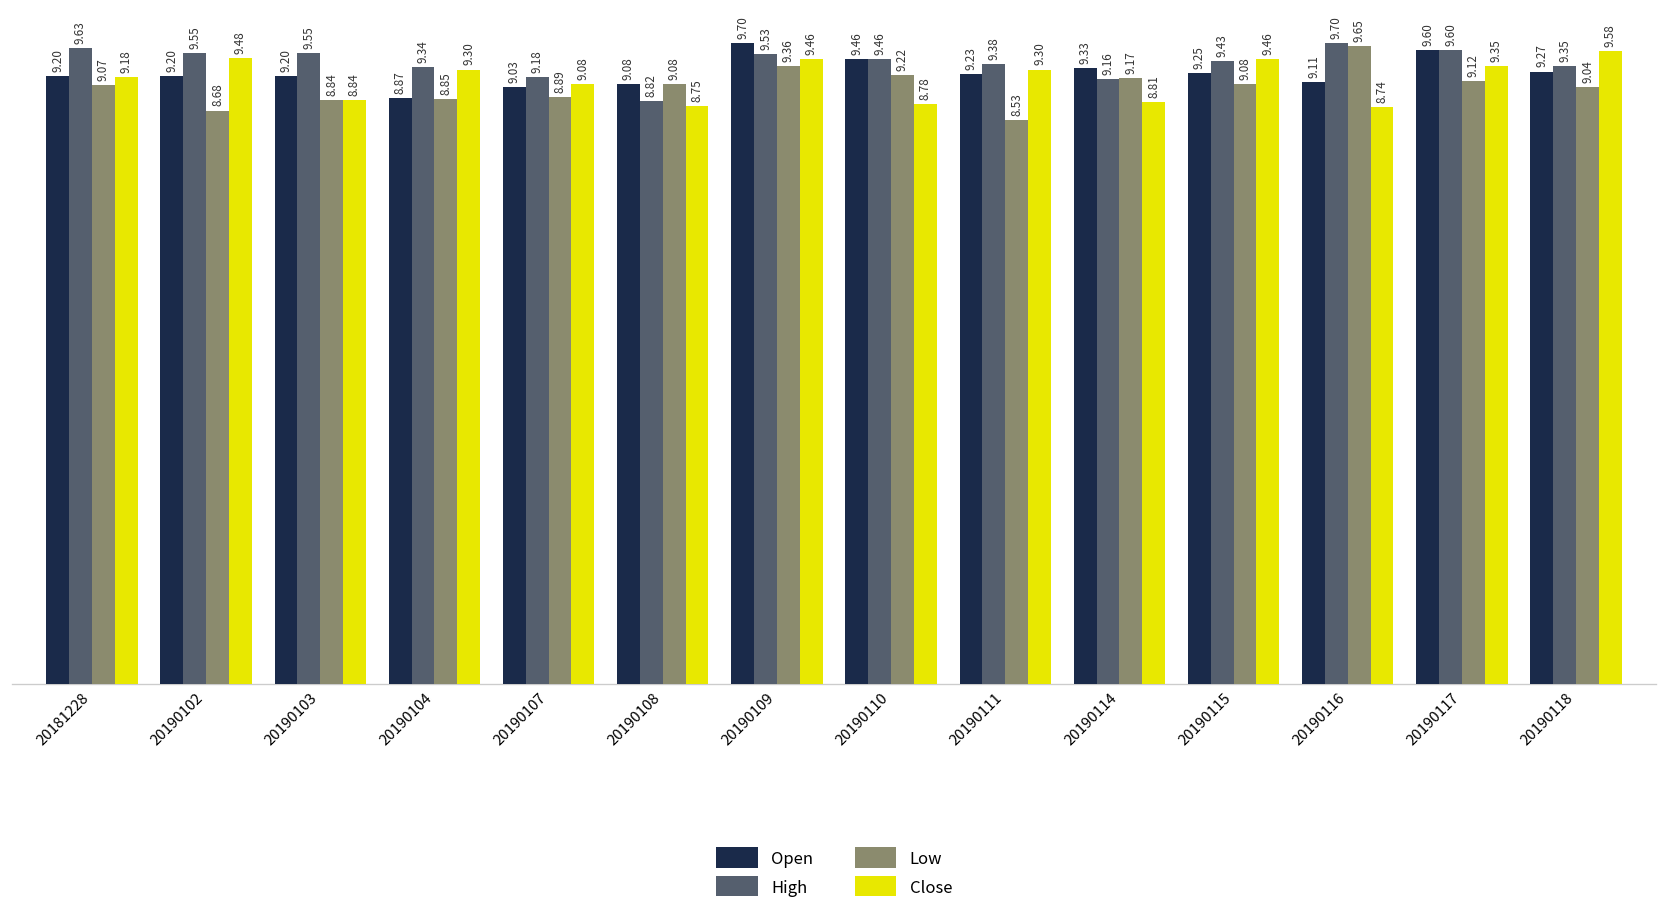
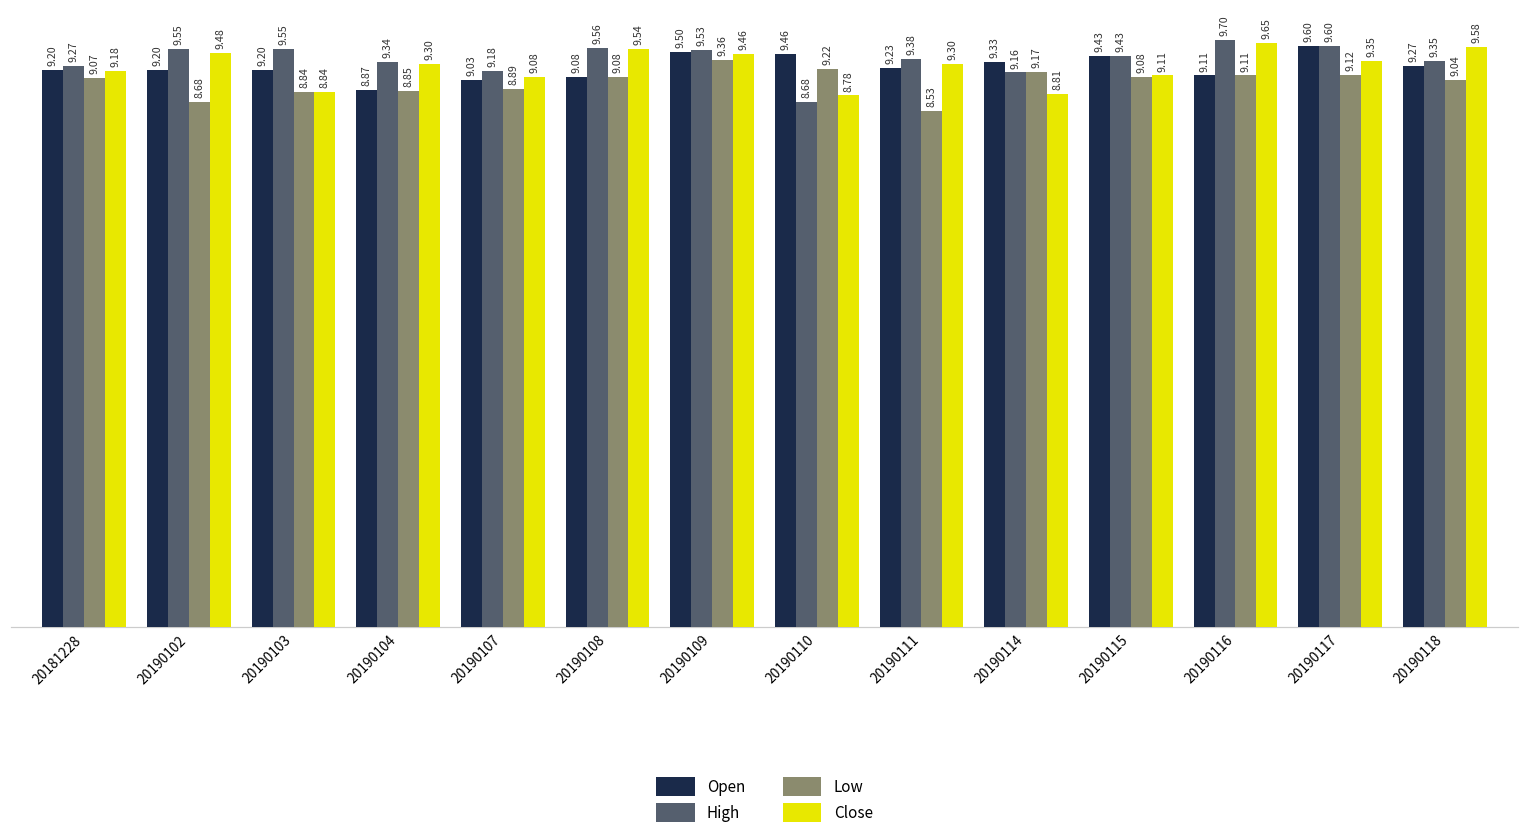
High, 20181228: 9.63 -> 9.27
High, 20190108: 8.82 -> 9.56
Close, 20190108: 8.75 -> 9.54
Open, 20190109: 9.70 -> 9.50
High, 20190110: 9.46 -> 8.68
Open, 20190115: 9.25 -> 9.43
Close, 20190115: 9.46 -> 9.11
Low, 20190116: 9.65 -> 9.11
Close, 20190116: 8.74 -> 9.65
